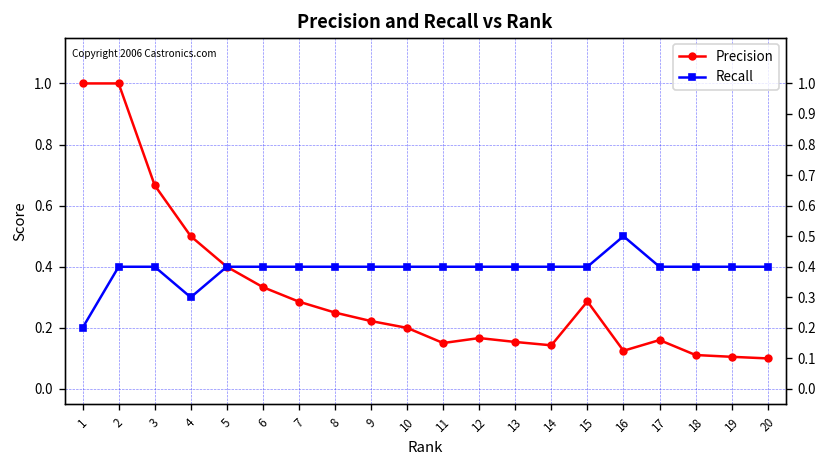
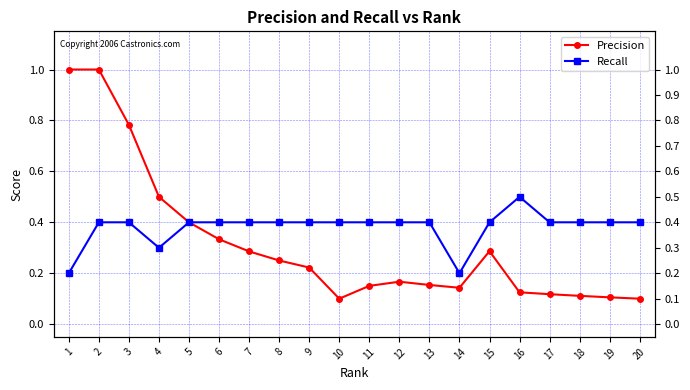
Precision, 3: 0.67 -> 0.78
Precision, 10: 0.2 -> 0.1
Recall, 14: 0.4 -> 0.2
Precision, 17: 0.16 -> 0.12
